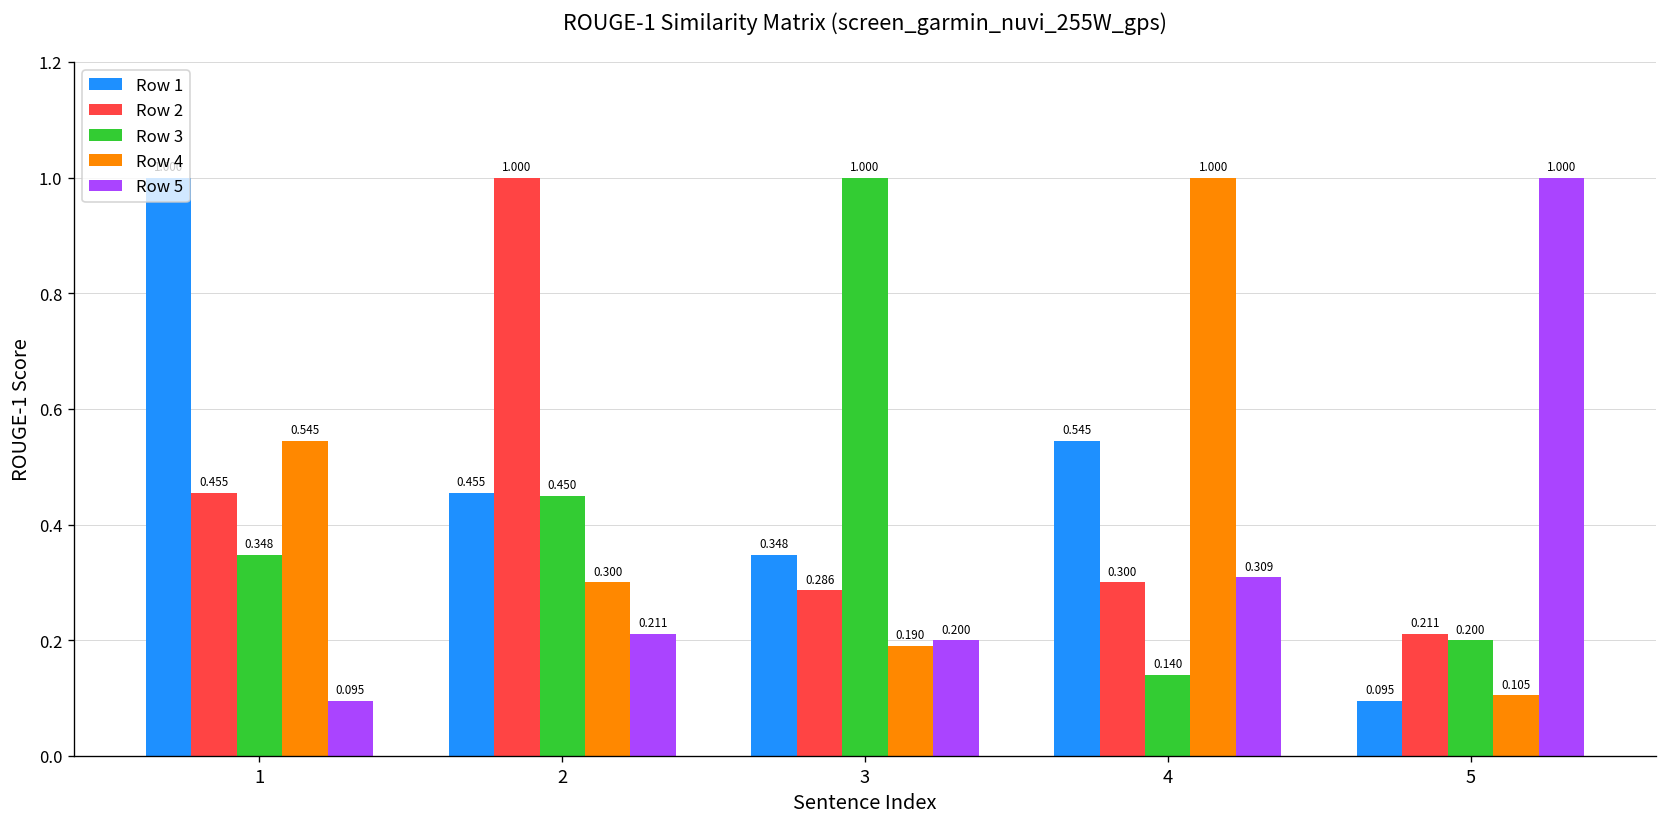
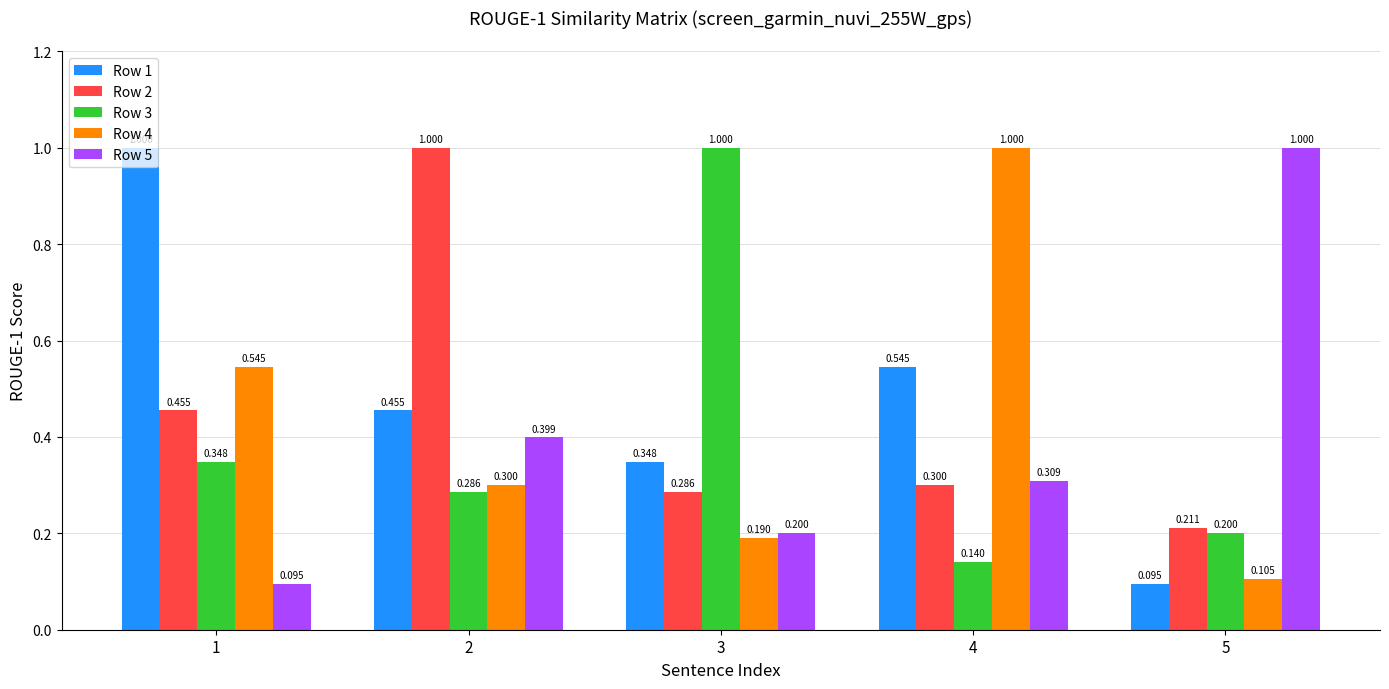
Row 3, 2: 0.450 -> 0.286
Row 5, 2: 0.211 -> 0.399
